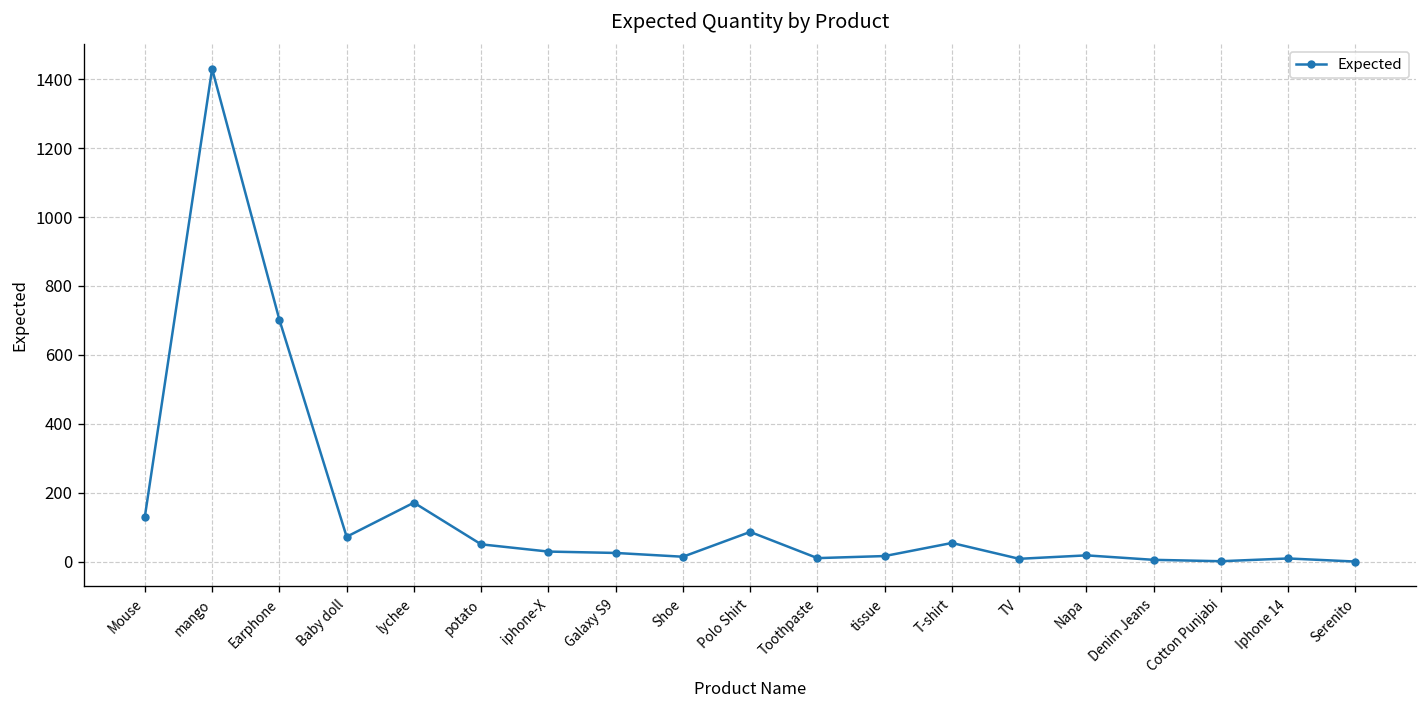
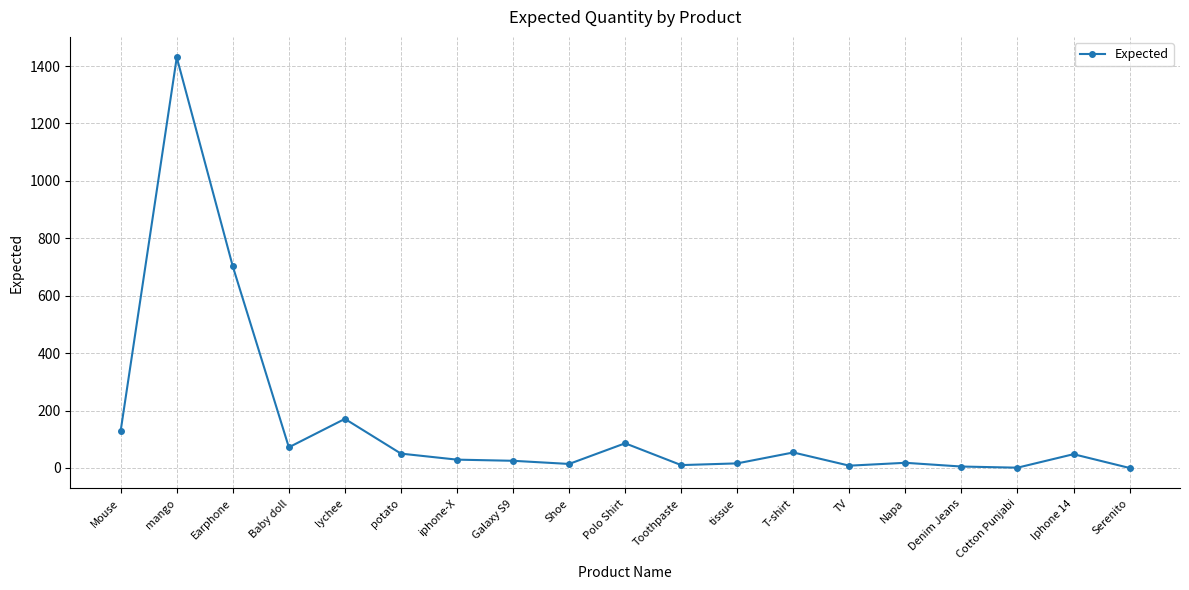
Iphone 14: 10 -> 50
